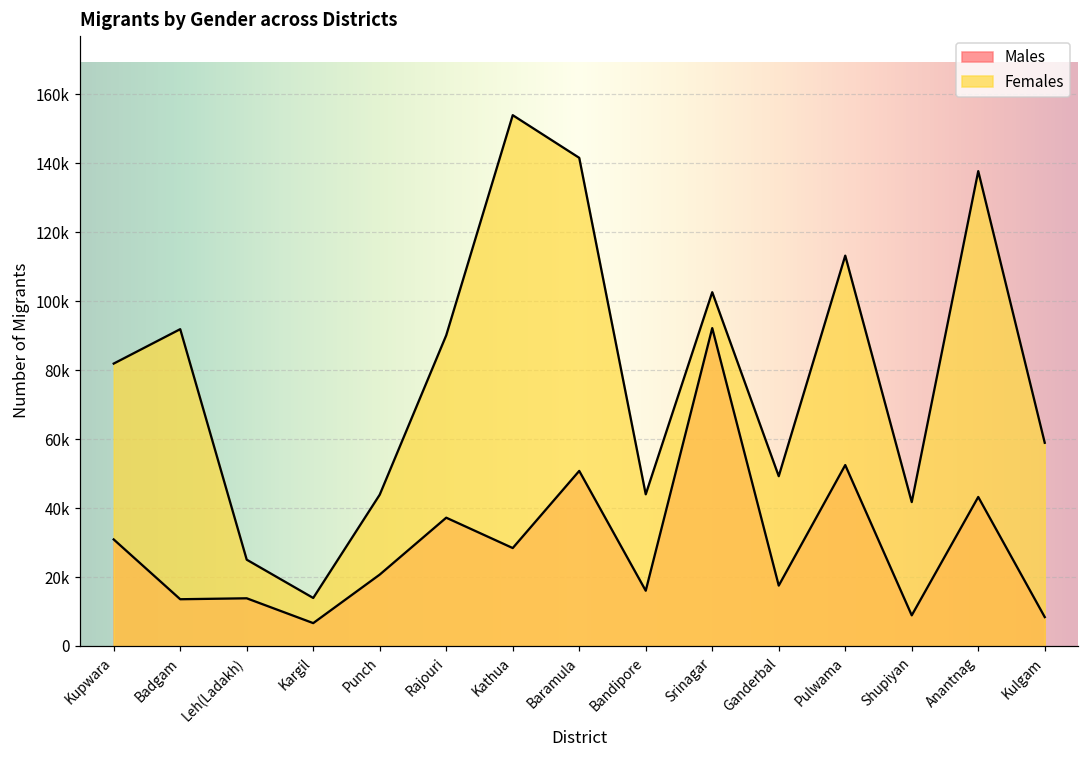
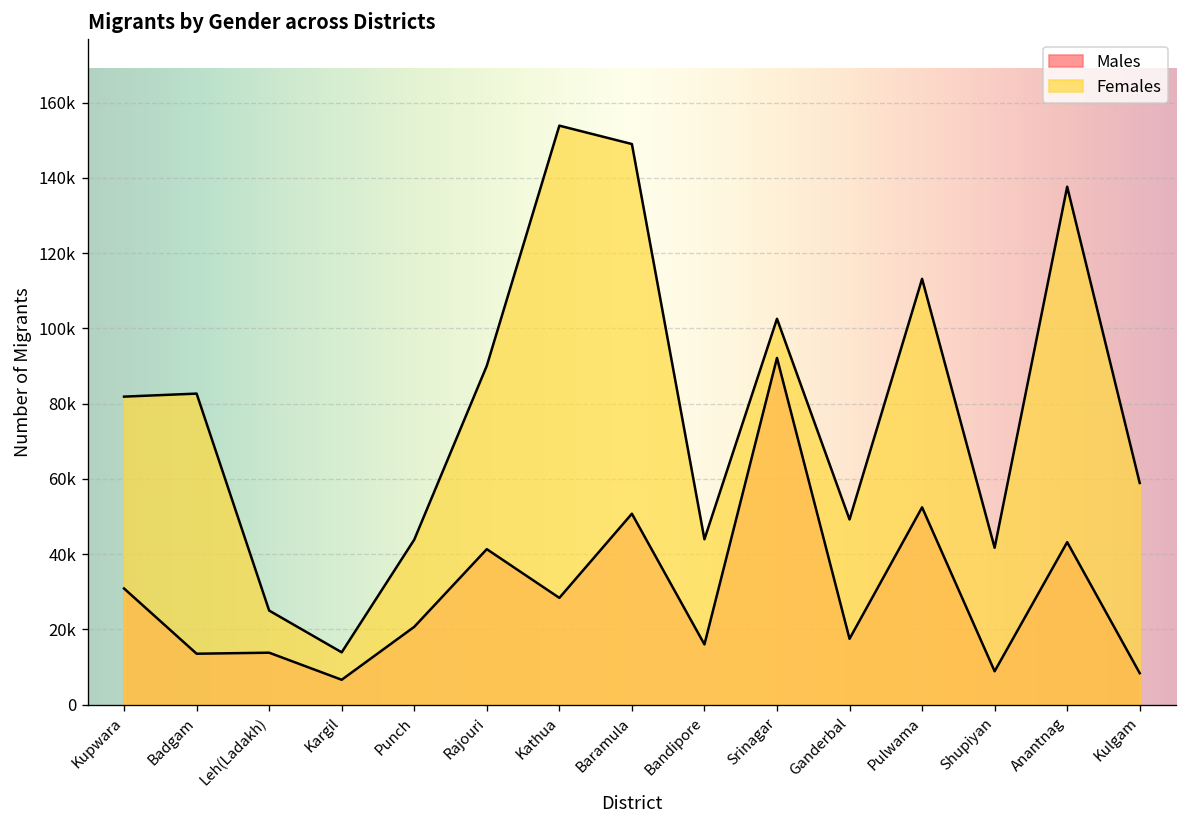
Females, Badgam: 92000 -> 83000
Males, Rajouri: 37000 -> 41000
Females, Baramula: 142000 -> 149000
